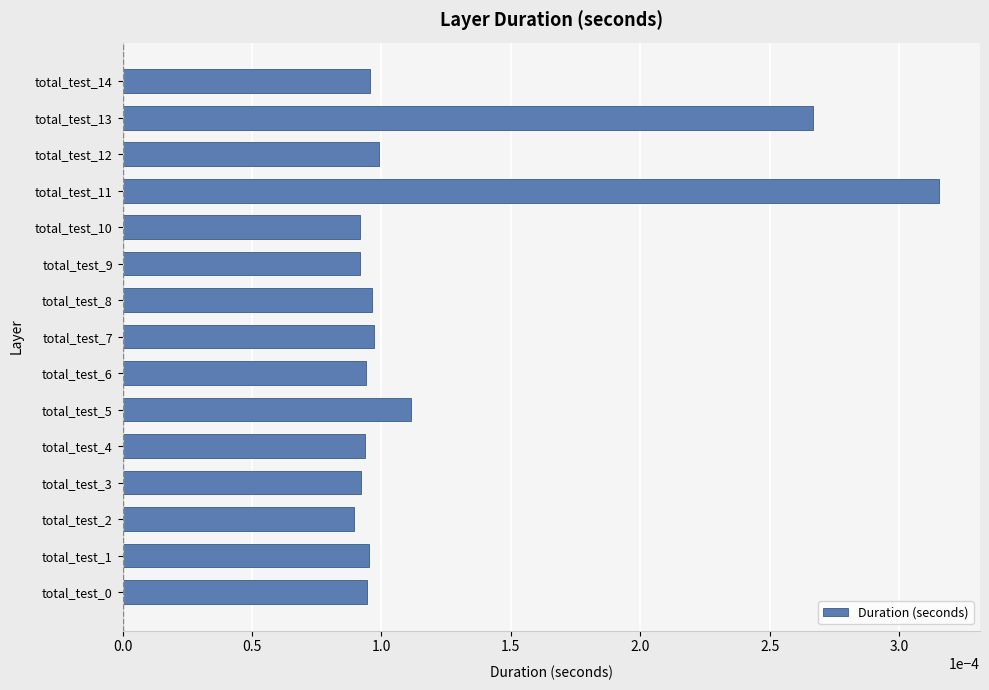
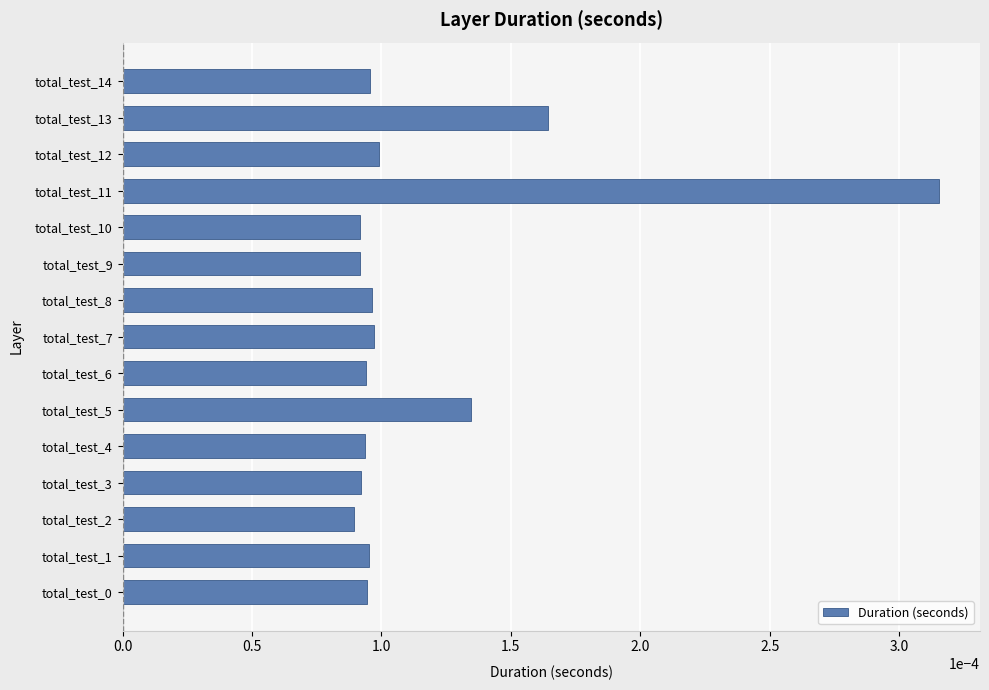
total_test_13: 0.000267 -> 0.000164
total_test_5: 0.000112 -> 0.000134
